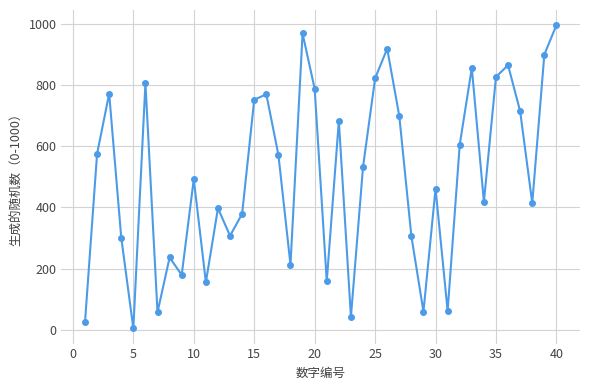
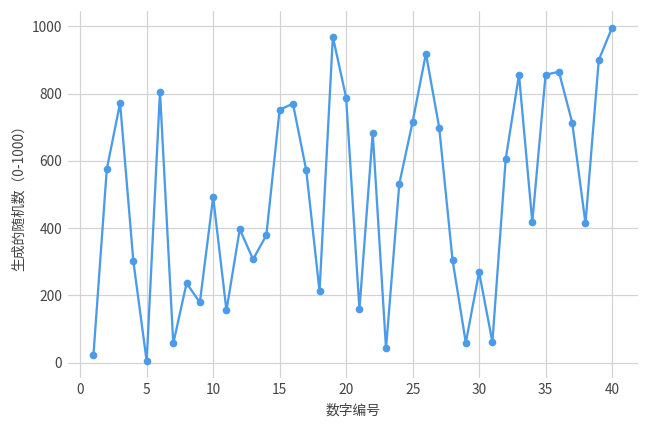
25: 820 -> 720
30: 460 -> 270
35: 830 -> 860
